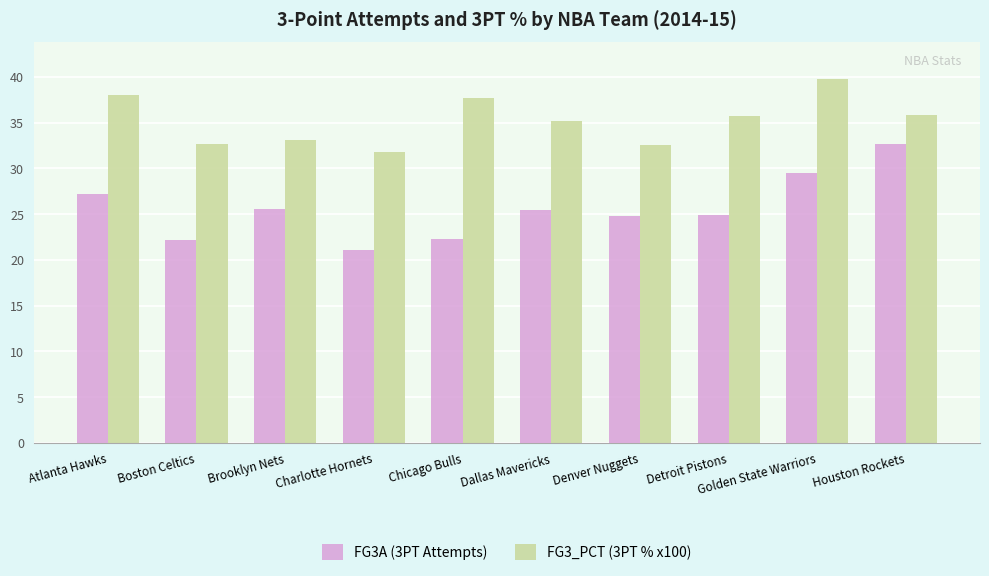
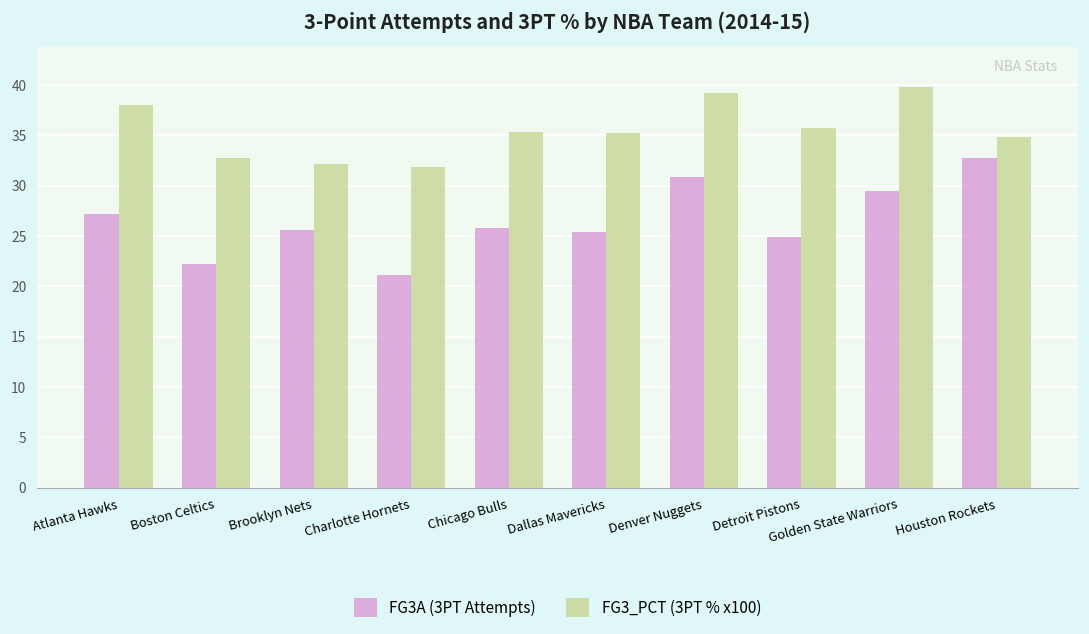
FG3_PCT (3PT % x100), Brooklyn Nets: 33 -> 32
FG3A (3PT Attempts), Chicago Bulls: 22 -> 26
FG3_PCT (3PT % x100), Chicago Bulls: 38 -> 35
FG3A (3PT Attempts), Denver Nuggets: 25 -> 31
FG3_PCT (3PT % x100), Denver Nuggets: 33 -> 39
FG3_PCT (3PT % x100), Houston Rockets: 36 -> 35
